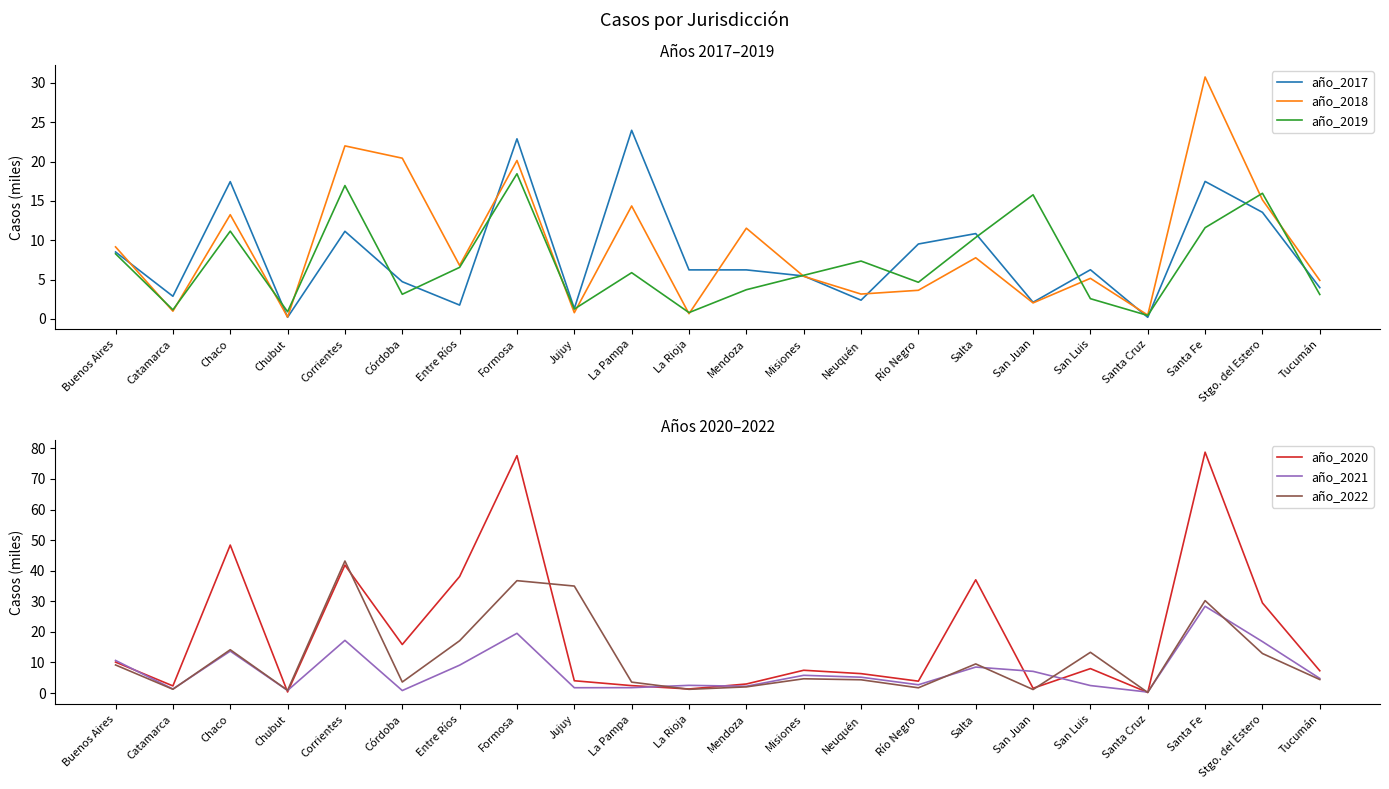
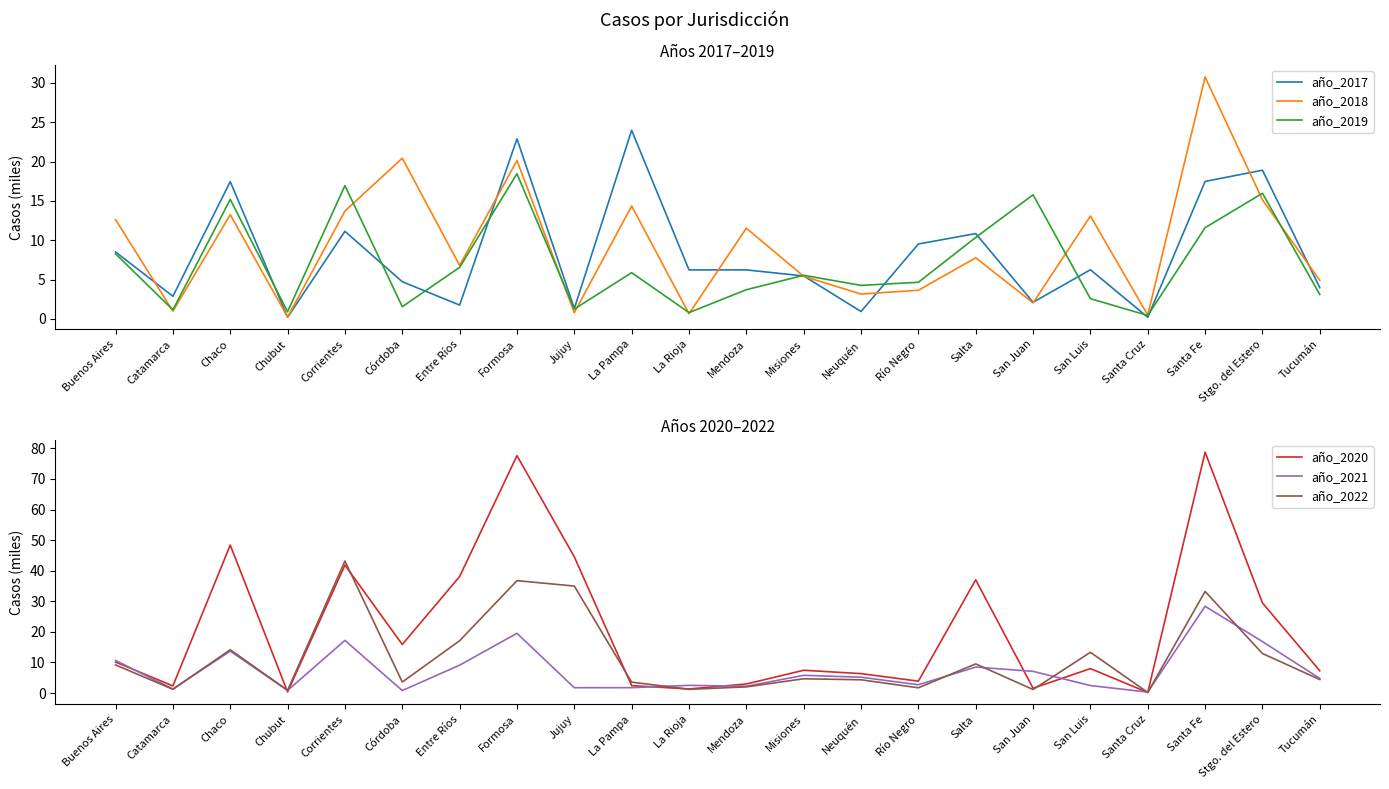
Años 2017–2019, año_2018, Buenos Aires: 9 -> 13
Años 2017–2019, año_2019, Chaco: 11 -> 15
Años 2017–2019, año_2018, Corrientes: 22 -> 14
Años 2017–2019, año_2019, Córdoba: 3 -> 2
Años 2017–2019, año_2017, Neuquén: 2 -> 1
Años 2017–2019, año_2019, Neuquén: 7 -> 4
Años 2017–2019, año_2018, San Luis: 5 -> 13
Años 2017–2019, año_2017, Stgo. del Estero: 14 -> 19
Años 2020–2022, año_2020, Jujuy: 4 -> 45
Años 2020–2022, año_2022, Santa Fe: 30 -> 33
